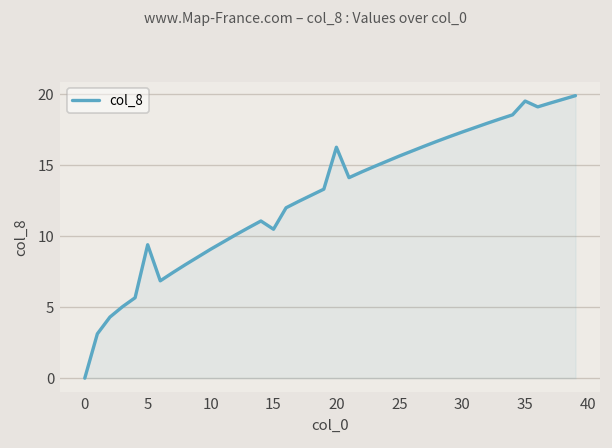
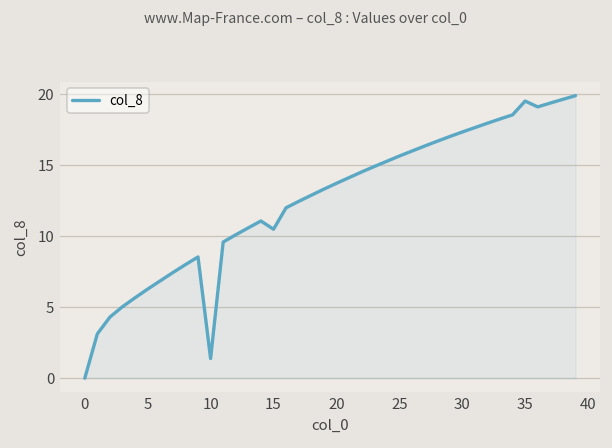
5: 9.4 -> 6.3
10: 9.1 -> 1.4
20: 16.3 -> 13.7
